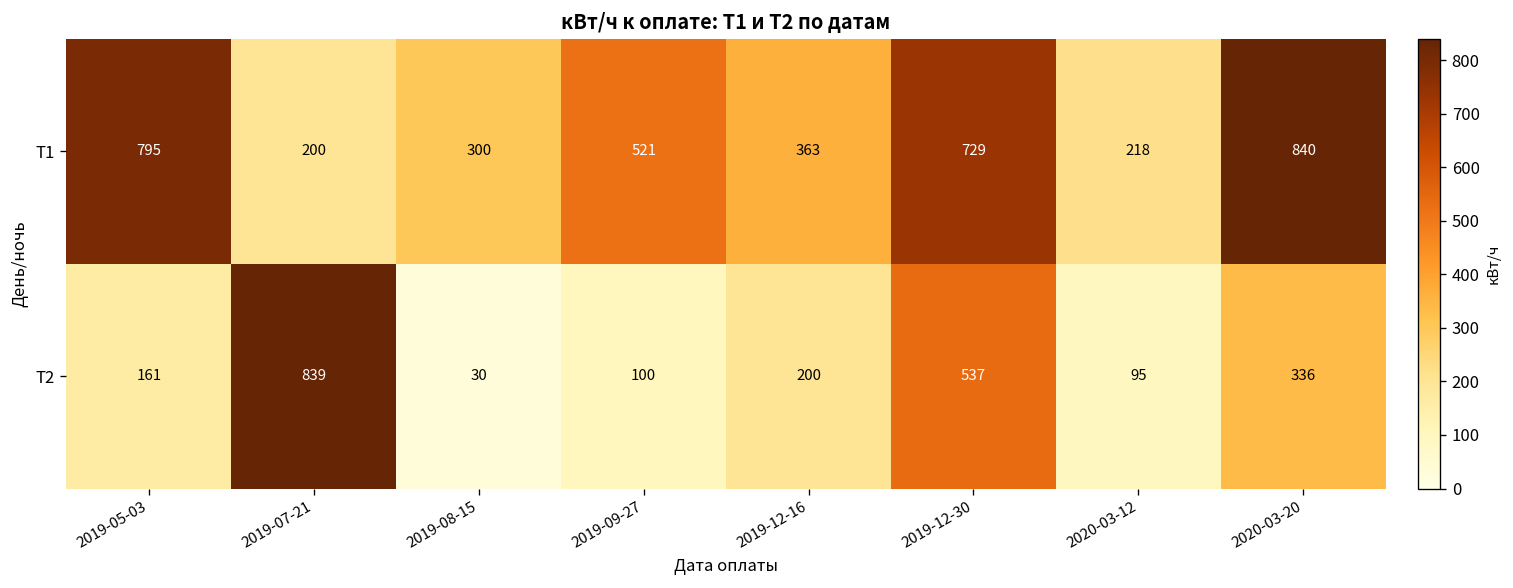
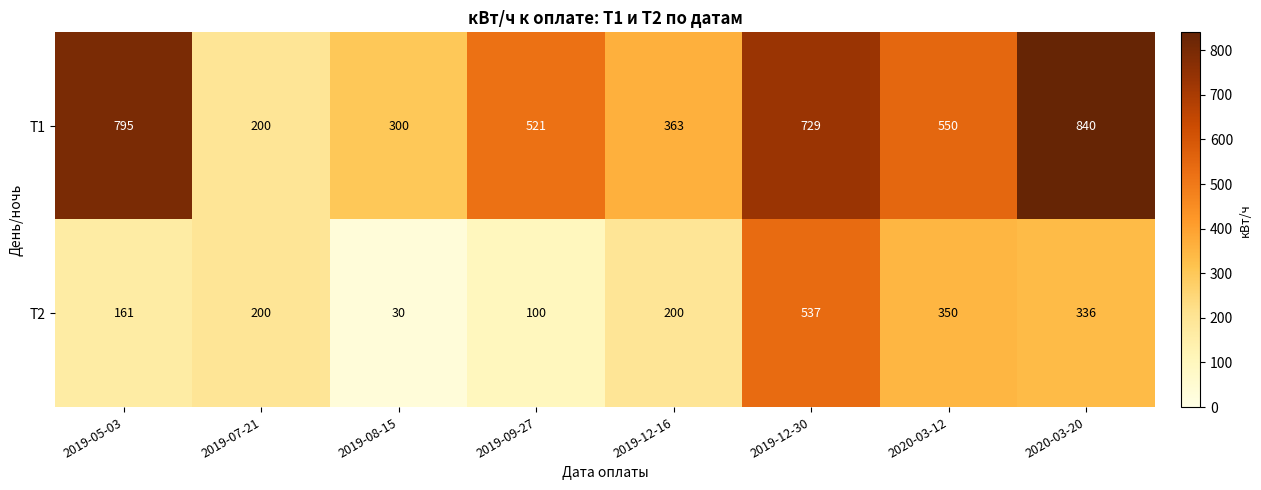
Т1, 2020-03-12: 218 -> 550
Т2, 2019-07-21: 839 -> 200
Т2, 2020-03-12: 95 -> 350
